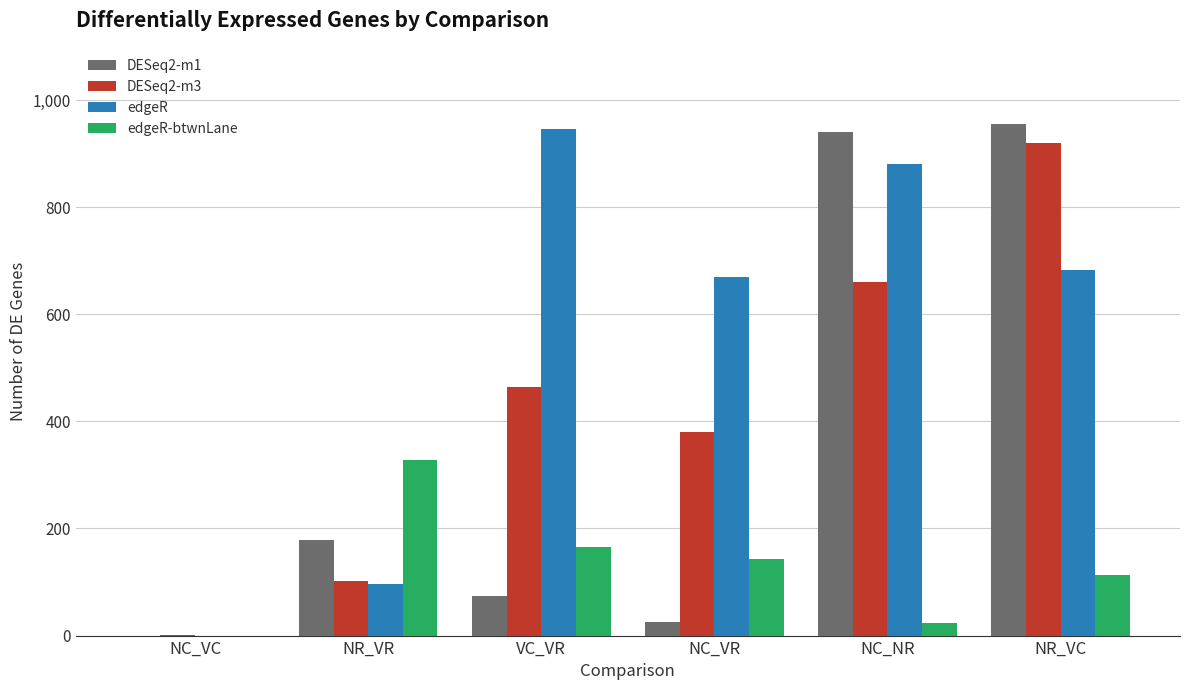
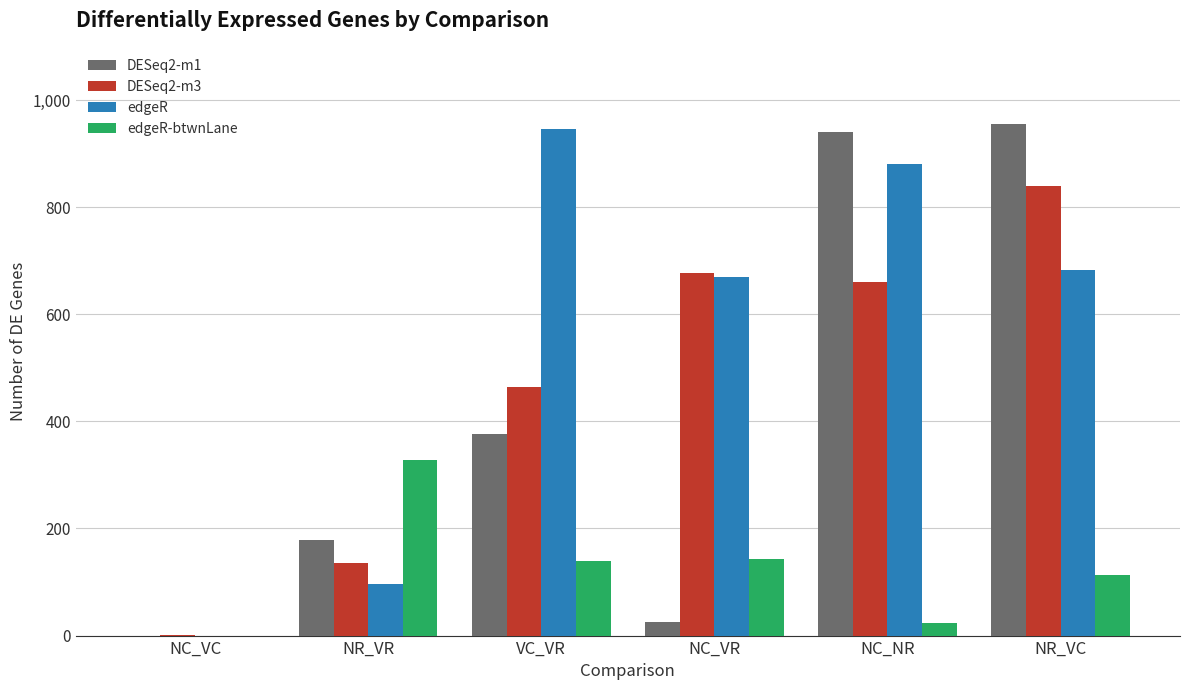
DESeq2-m3, NR_VR: 100 -> 140
DESeq2-m1, VC_VR: 70 -> 380
edgeR-btwnLane, VC_VR: 170 -> 140
DESeq2-m3, NC_VR: 380 -> 680
DESeq2-m3, NR_VC: 920 -> 840
